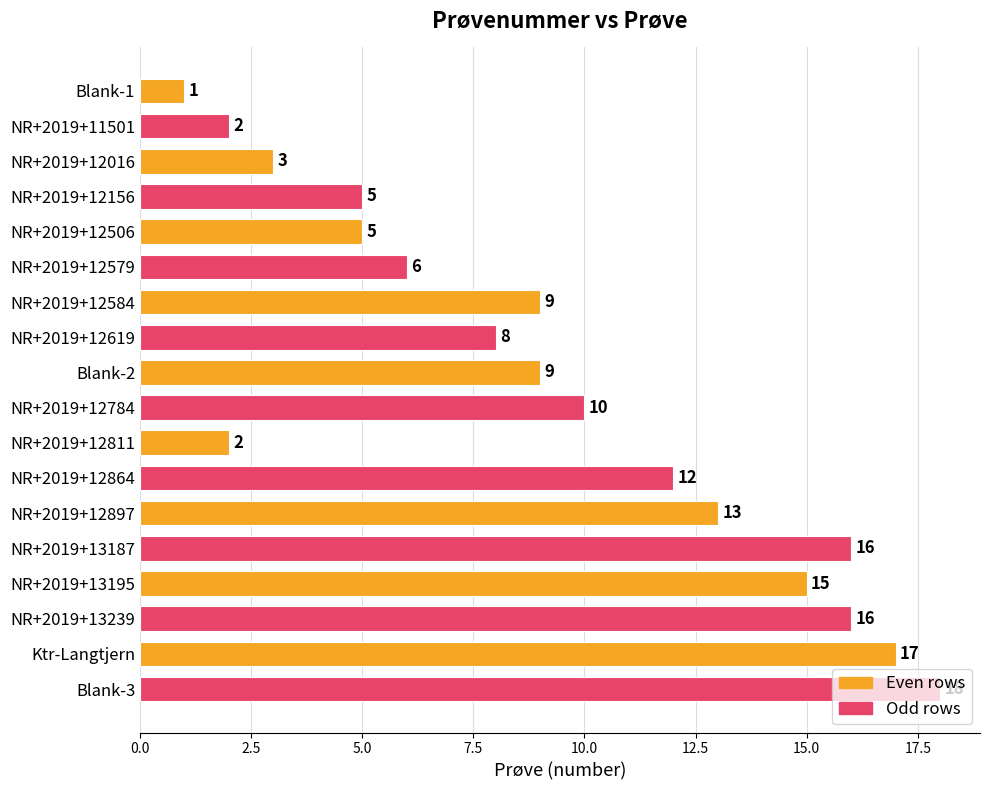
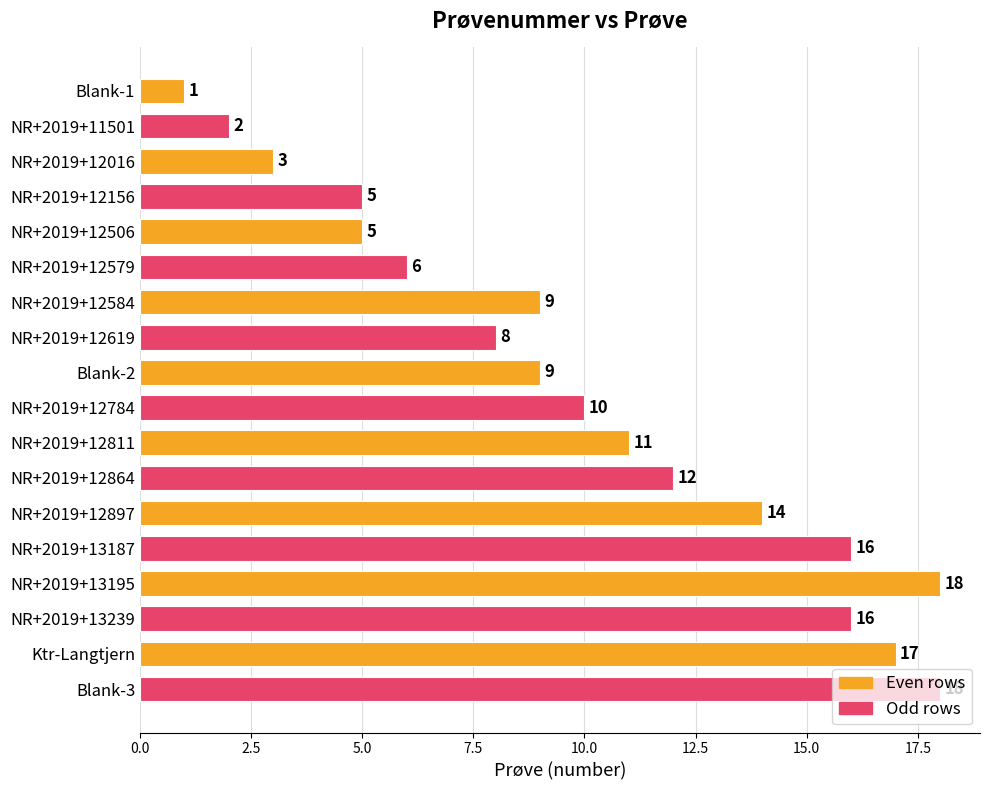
NR+2019+12811: 2 -> 11
NR+2019+12897: 13 -> 14
NR+2019+13195: 15 -> 18
